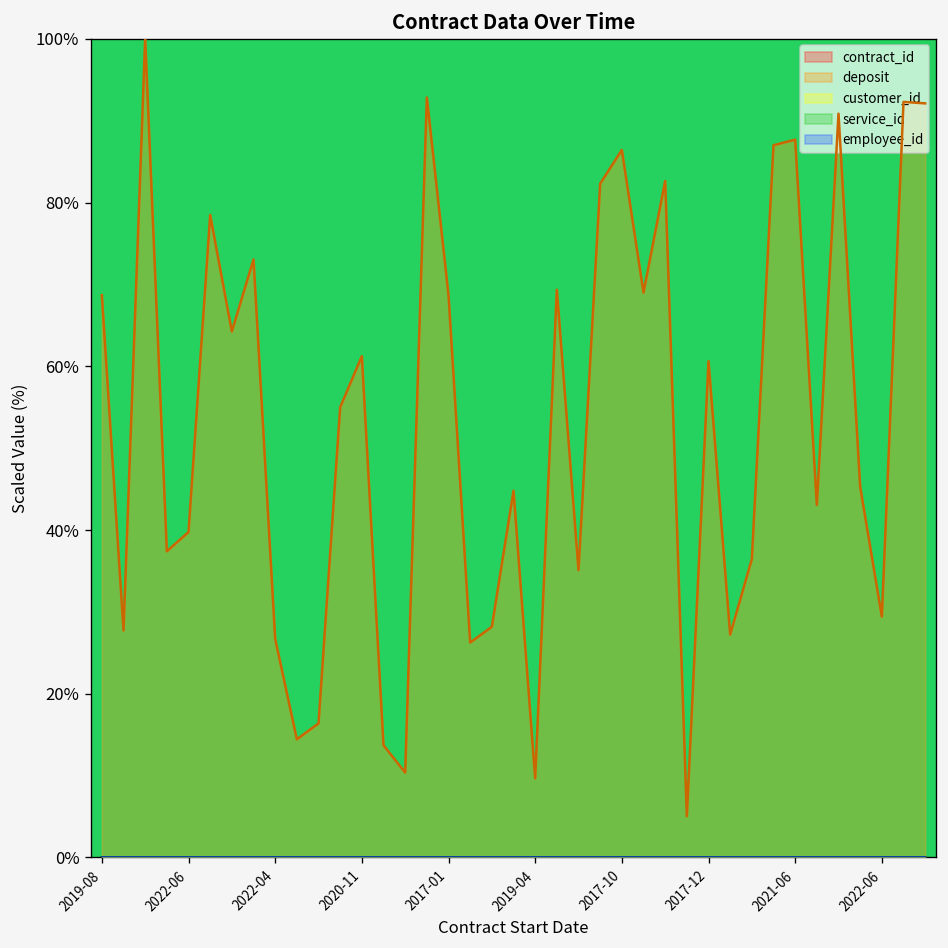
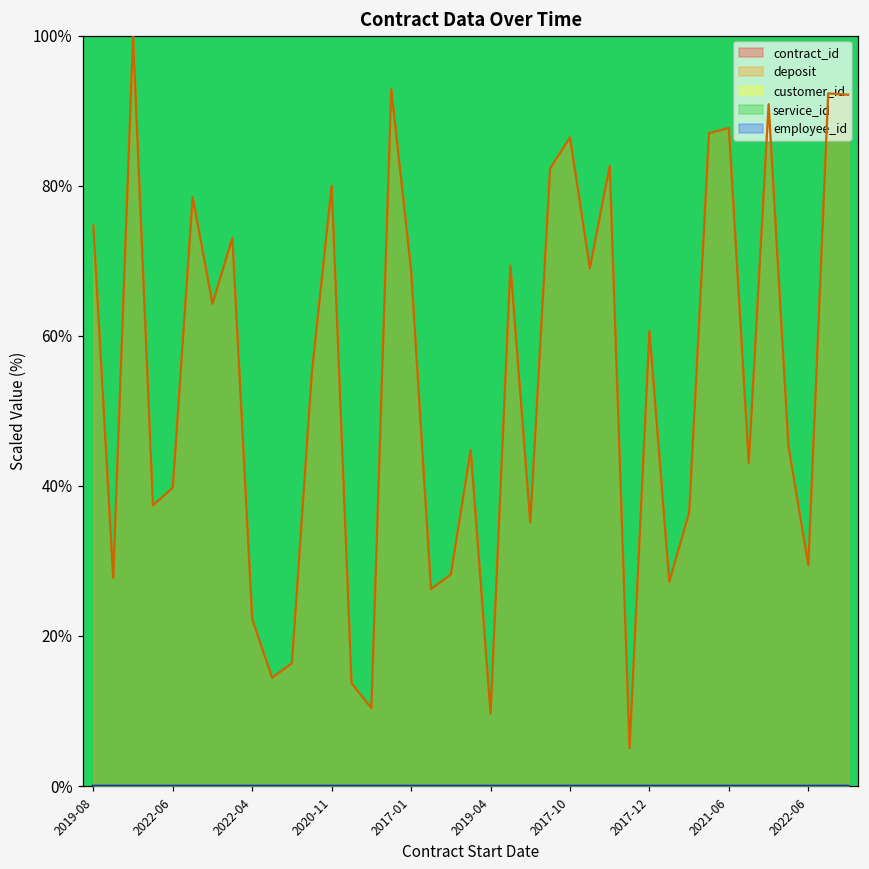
deposit, 2019-08: 69% -> 75%
deposit, 2022-04: 27% -> 22%
deposit, 2020-11: 61% -> 80%
